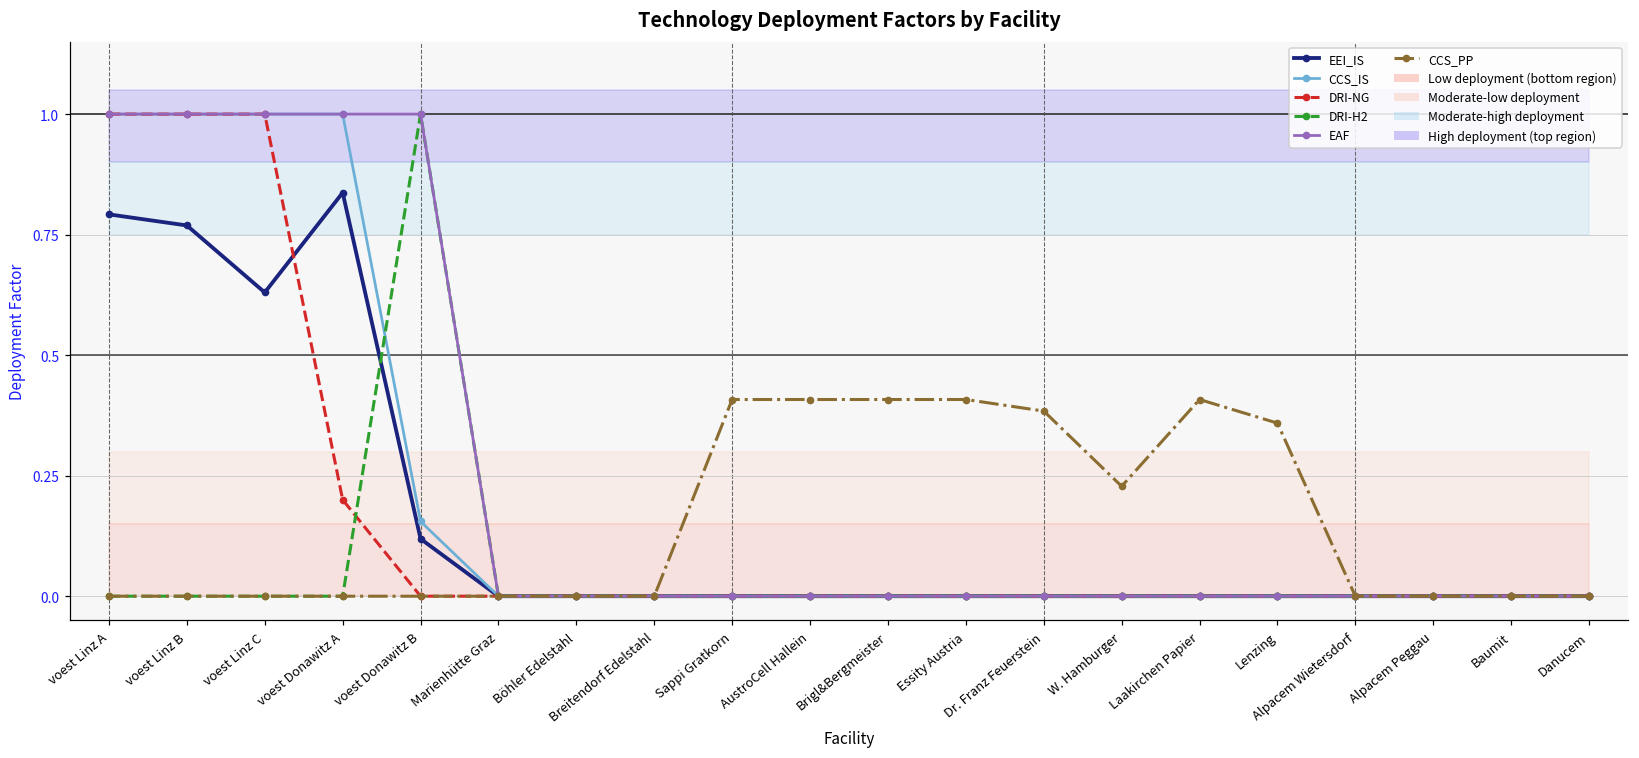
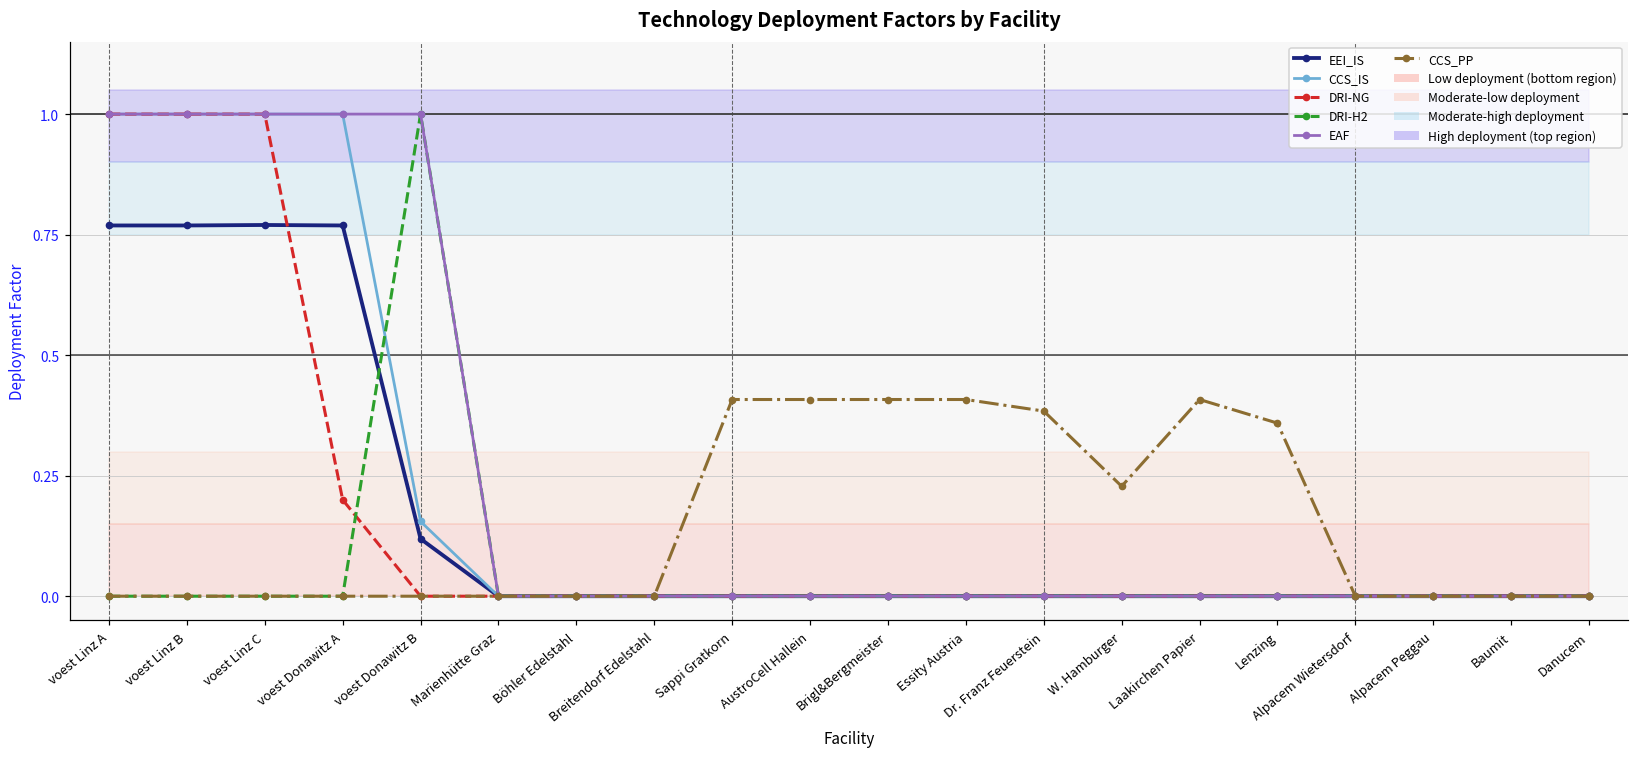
EEI_IS, voest Linz A: 0.79 -> 0.77
EEI_IS, voest Linz C: 0.63 -> 0.77
EEI_IS, voest Donawitz A: 0.84 -> 0.77
